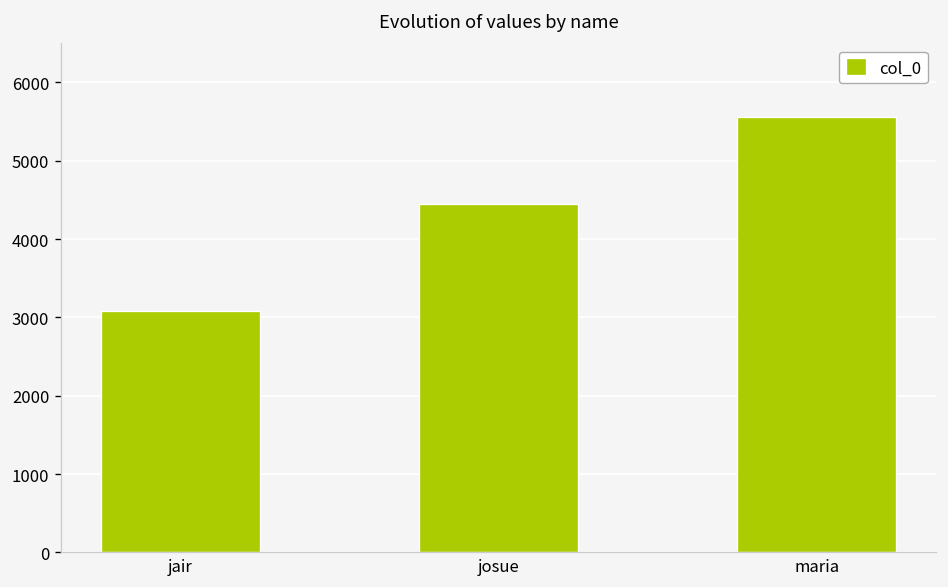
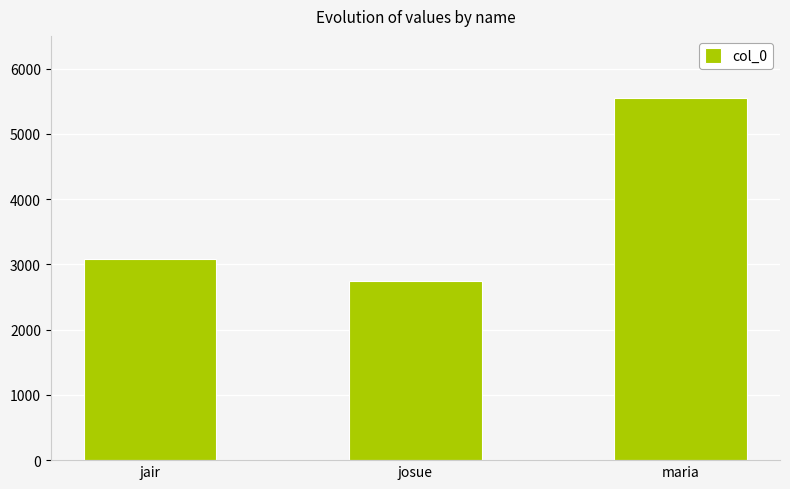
josue: 4400 -> 2700
